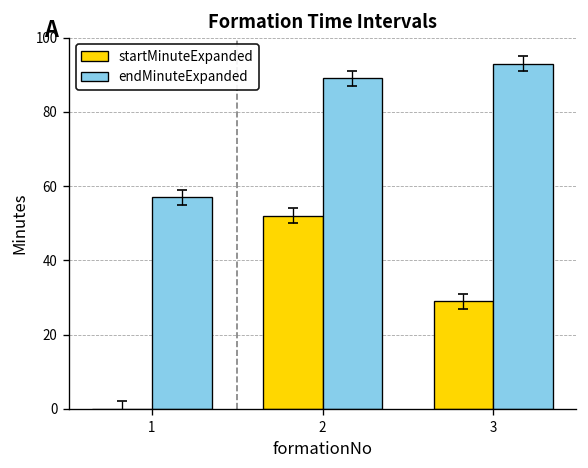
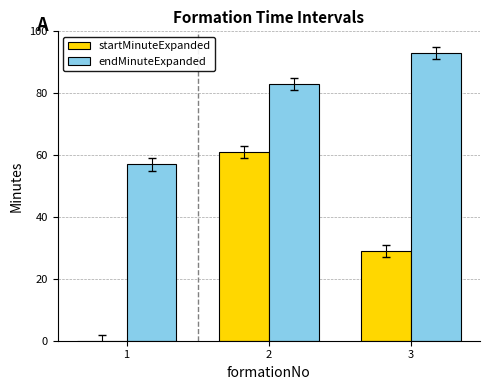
startMinuteExpanded, 2: 52 -> 61
endMinuteExpanded, 2: 89 -> 83
